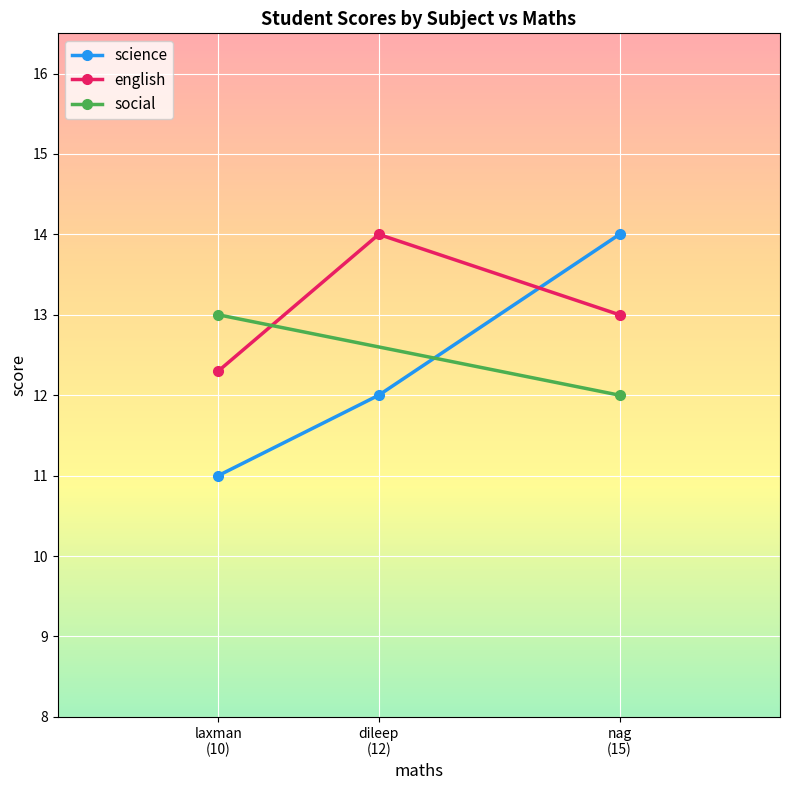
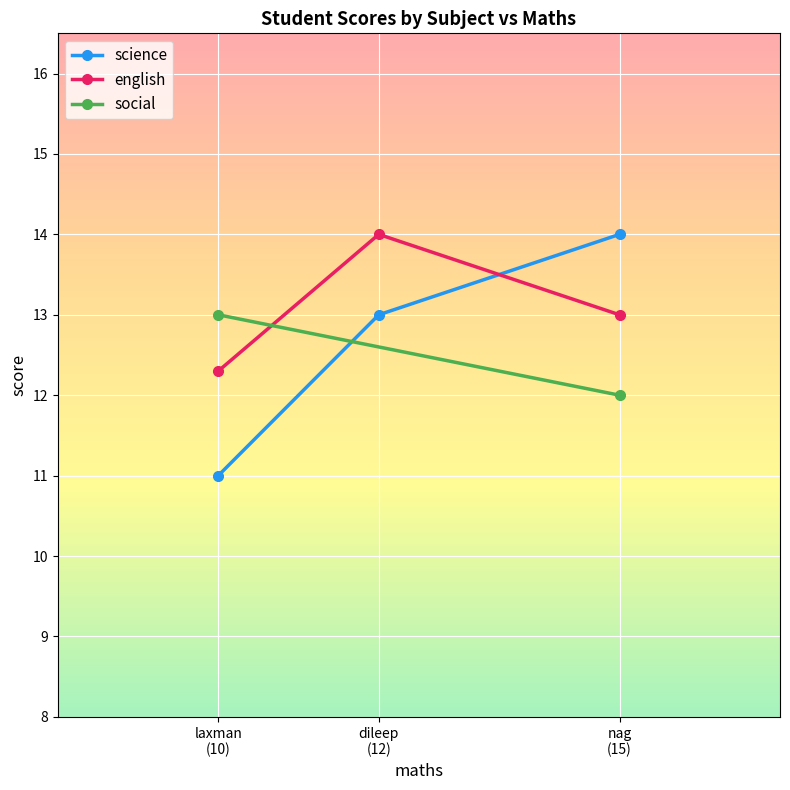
science, dileep (12): 12 -> 13
